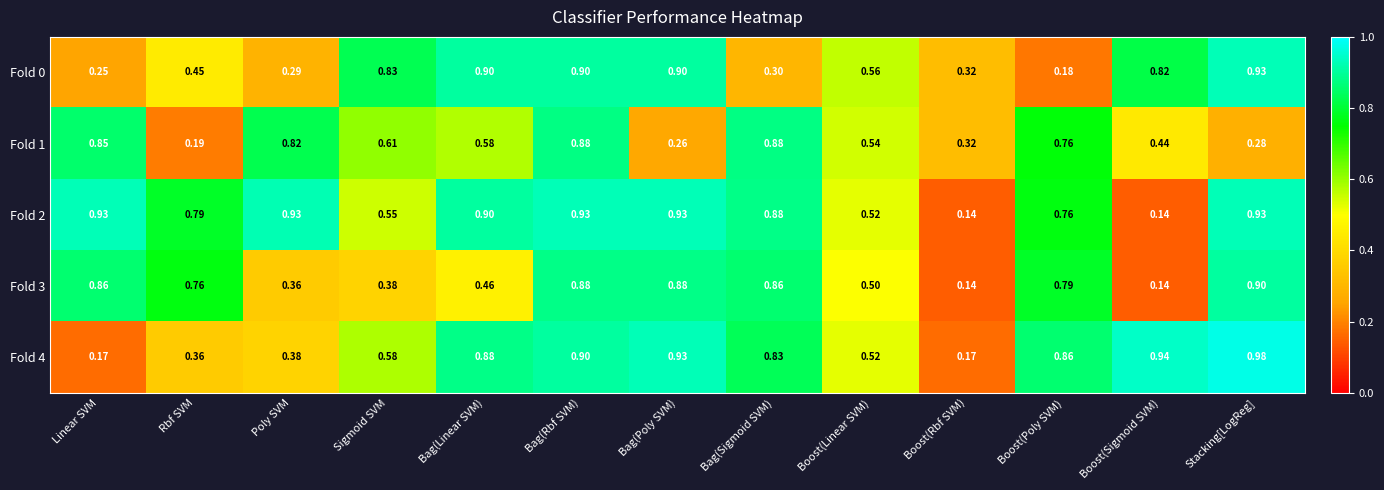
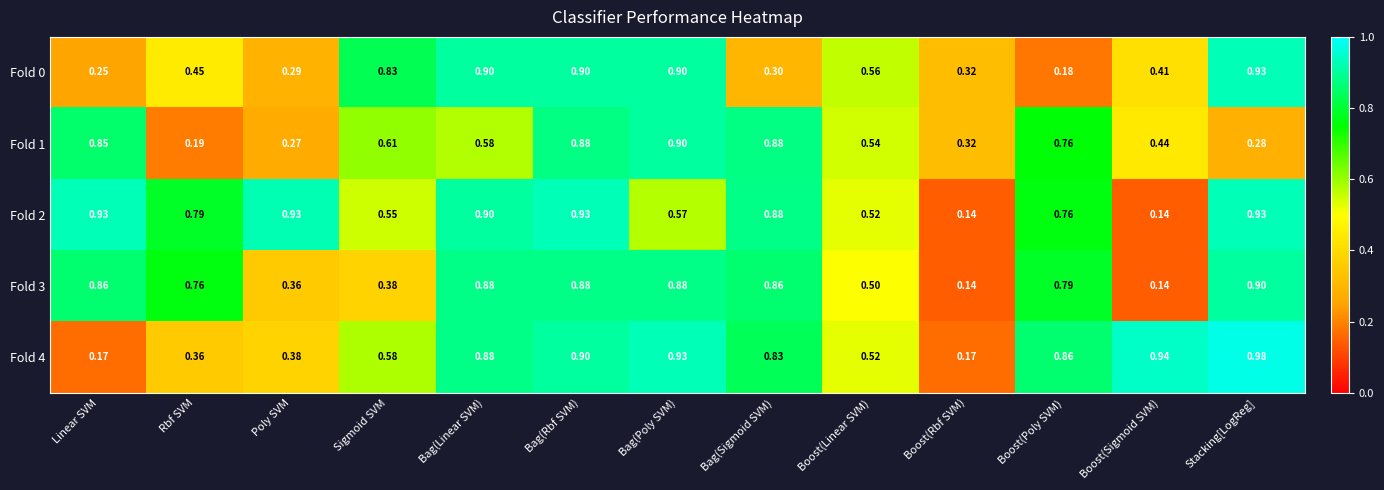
Fold 0, Boost(Sigmoid SVM): 0.82 -> 0.41
Fold 1, Poly SVM: 0.82 -> 0.27
Fold 1, Bag(Poly SVM): 0.26 -> 0.90
Fold 2, Bag(Poly SVM): 0.93 -> 0.57
Fold 3, Bag(Linear SVM): 0.46 -> 0.88
